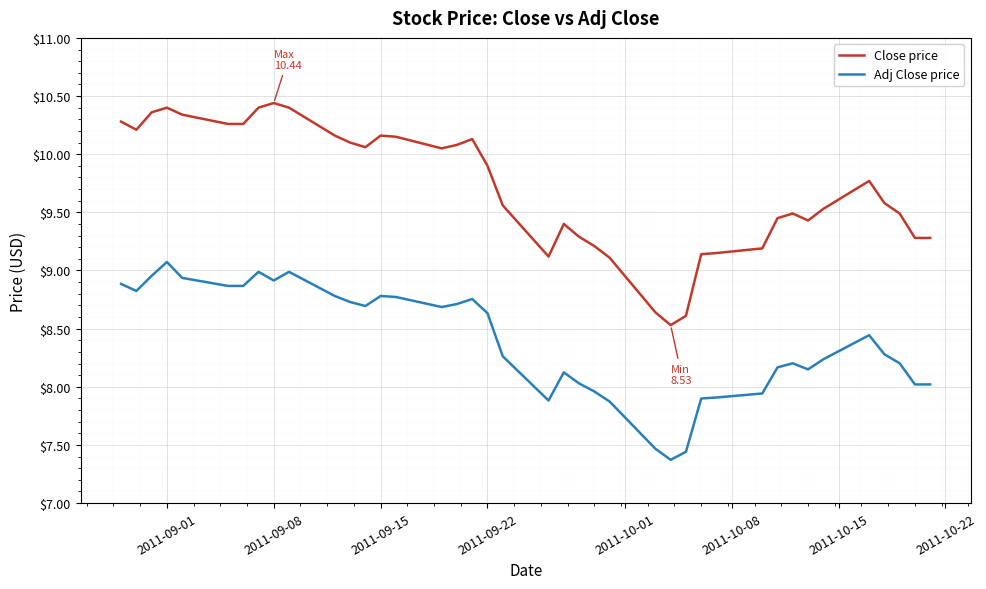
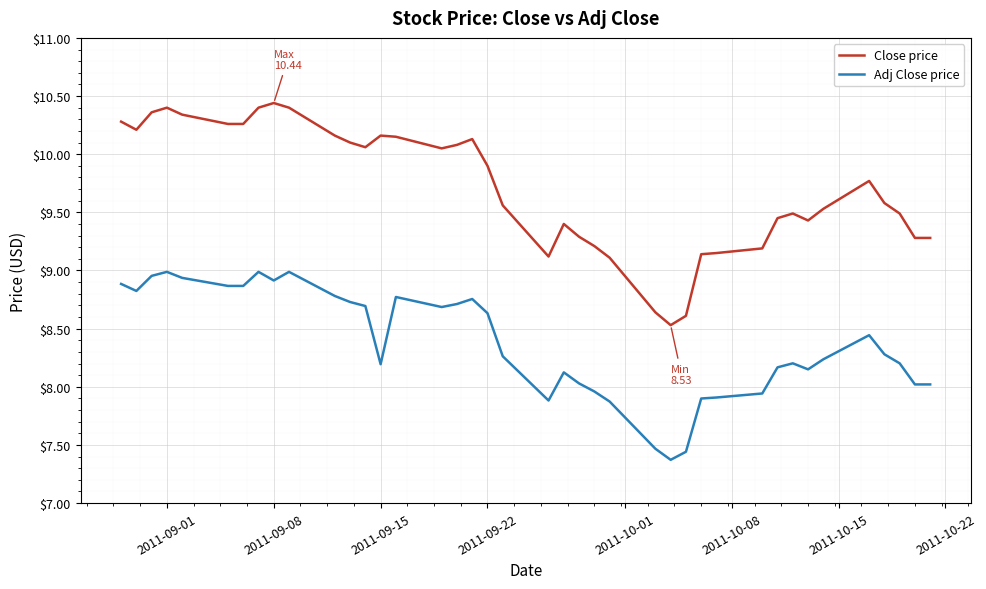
Adj Close price, 2011-09-01: $9.07 -> $8.99
Adj Close price, 2011-09-15: $8.78 -> $8.19
